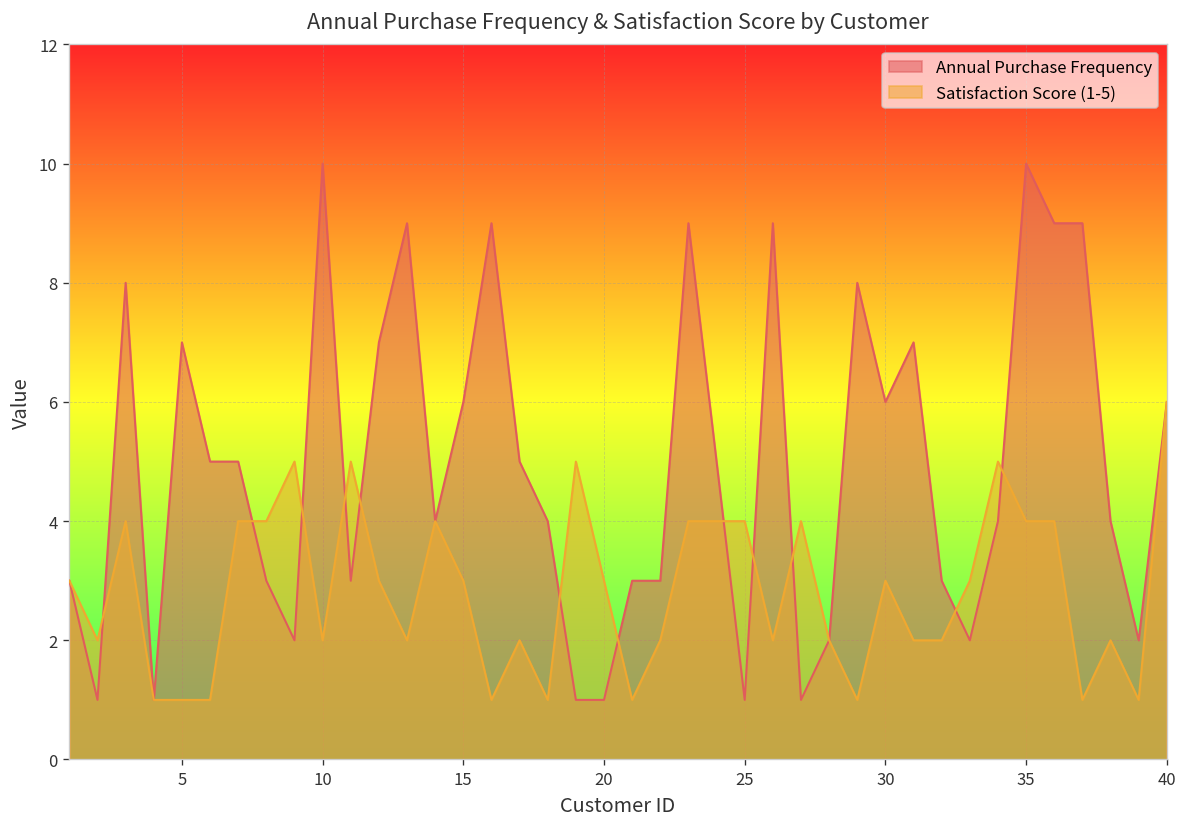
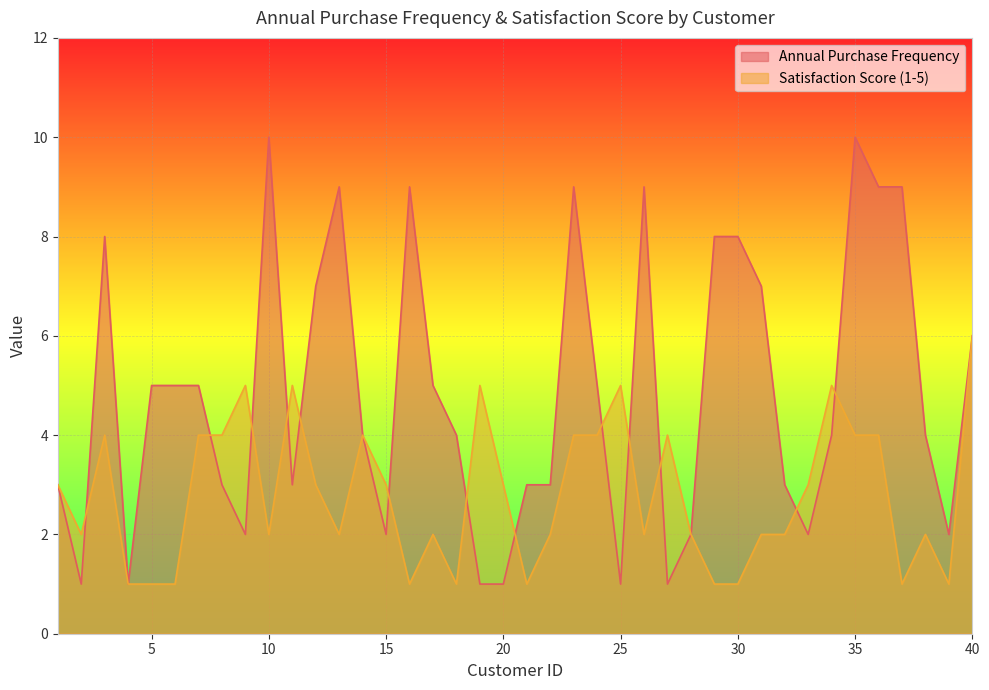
Annual Purchase Frequency, 5: 7 -> 5
Annual Purchase Frequency, 15: 6 -> 2
Satisfaction Score (1-5), 25: 4 -> 5
Annual Purchase Frequency, 30: 6 -> 8
Satisfaction Score (1-5), 30: 3 -> 1
